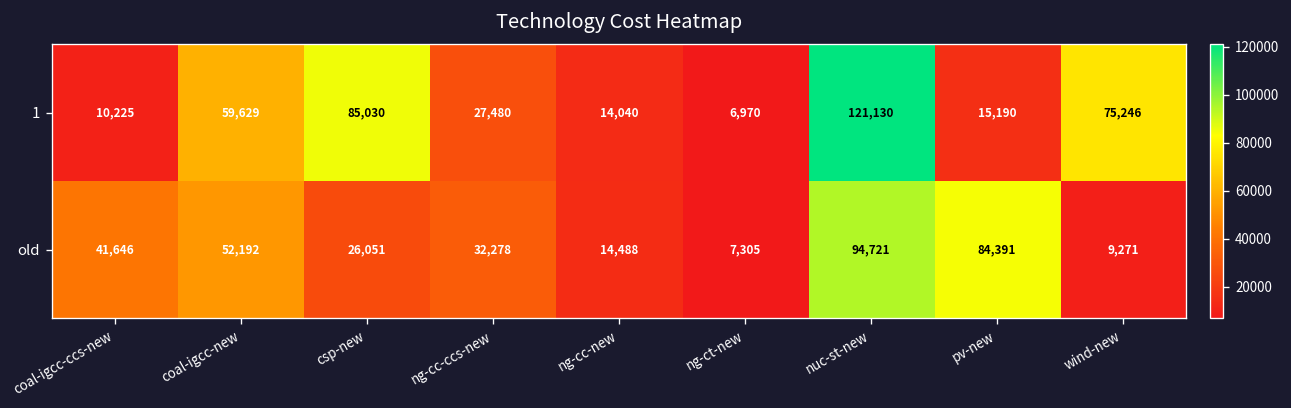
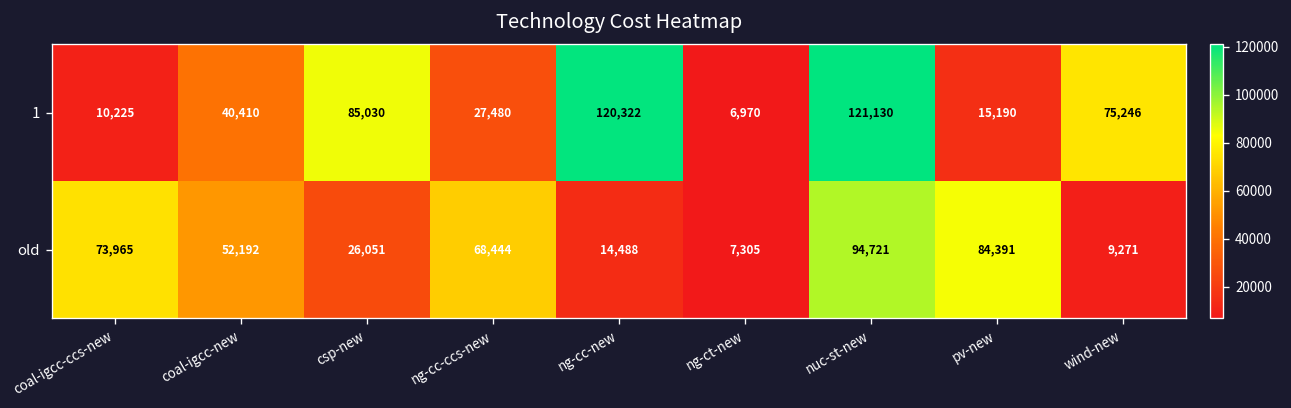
1, coal-igcc-new: 59,629 -> 40,410
1, ng-cc-new: 14,040 -> 120,322
old, coal-igcc-ccs-new: 41,646 -> 73,965
old, ng-cc-ccs-new: 32,278 -> 68,444
